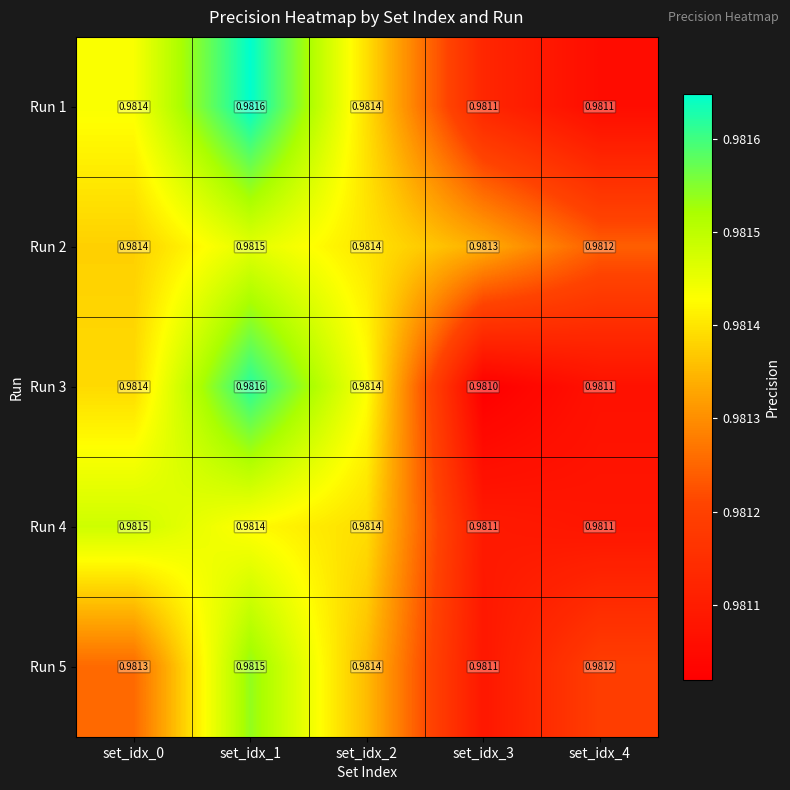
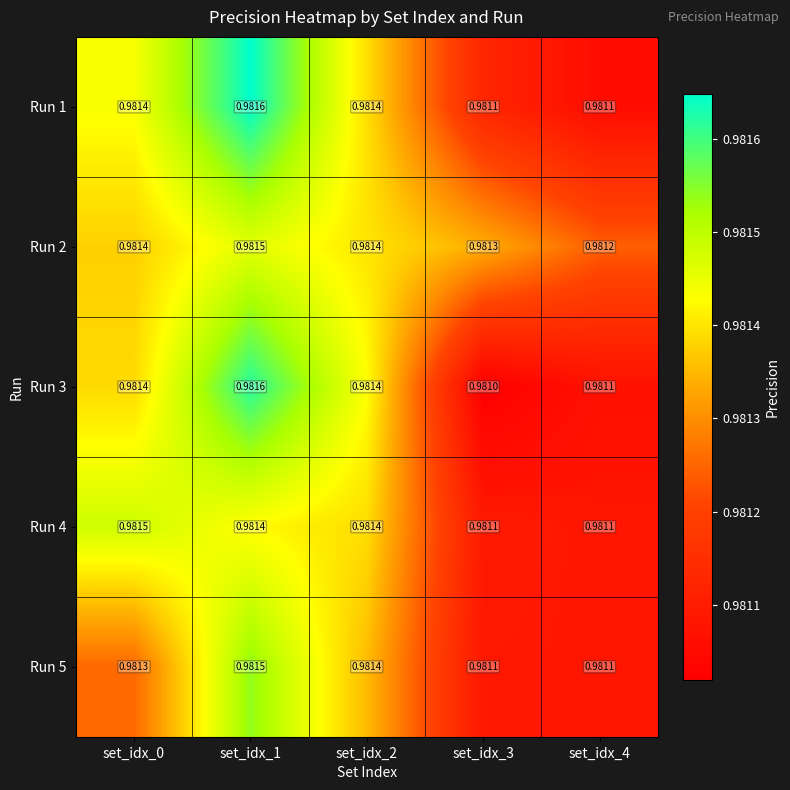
Run 5, set_idx_4: 0.9812 -> 0.9811
